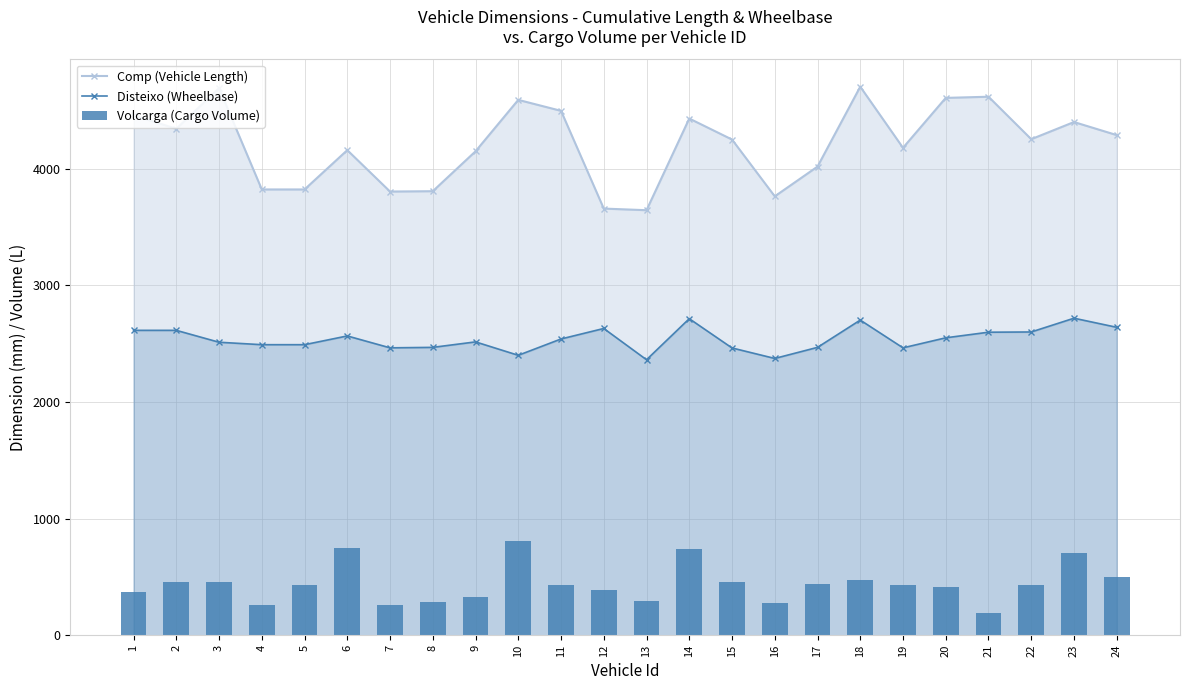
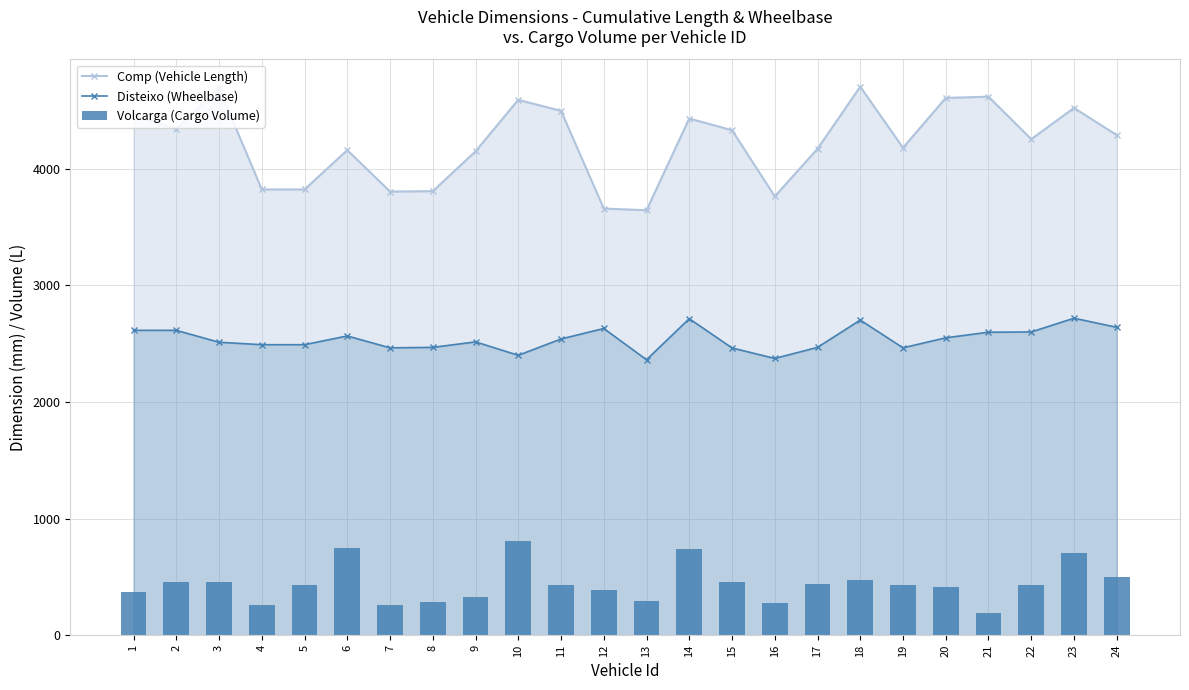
Comp (Vehicle Length), 15: 4250 -> 4330
Comp (Vehicle Length), 17: 4020 -> 4170
Comp (Vehicle Length), 23: 4400 -> 4520
